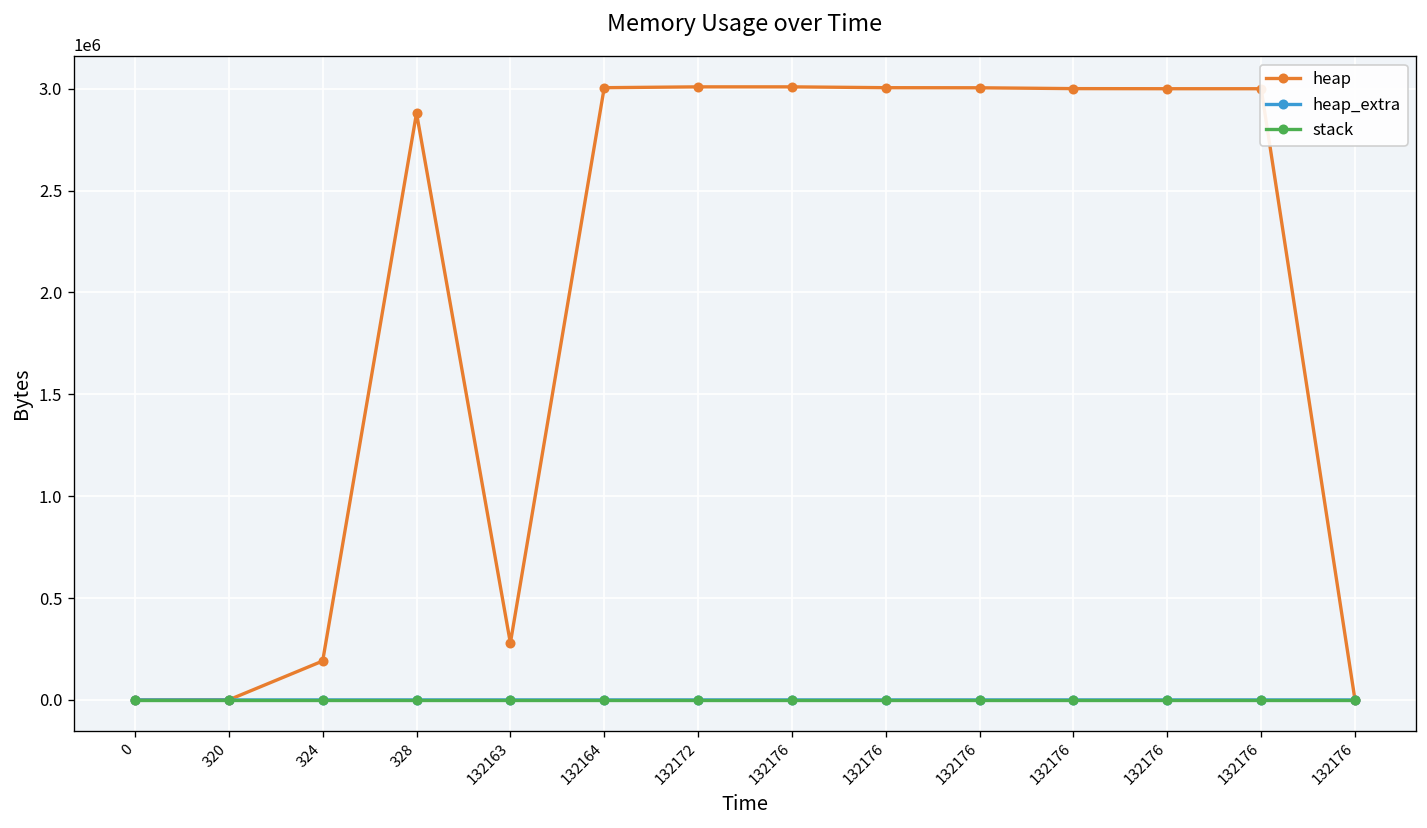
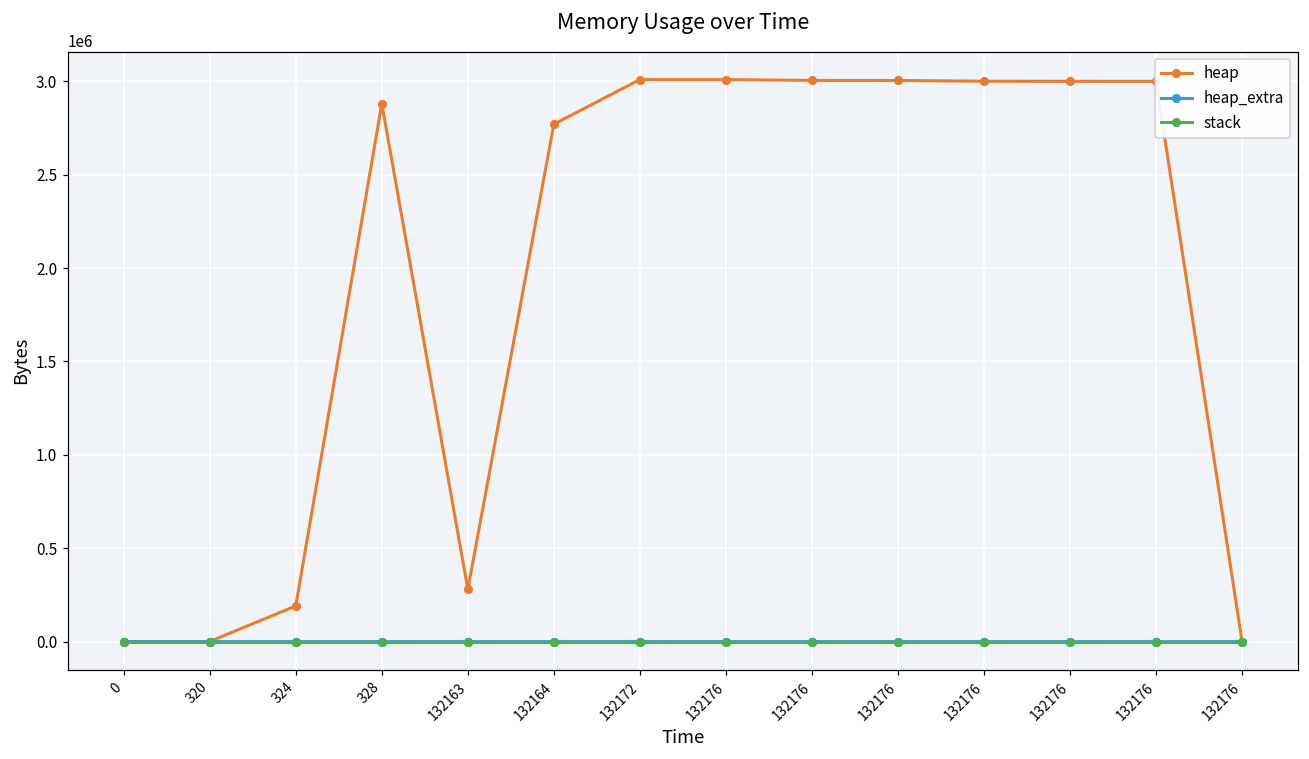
heap, 132164: 3010000 -> 2770000
